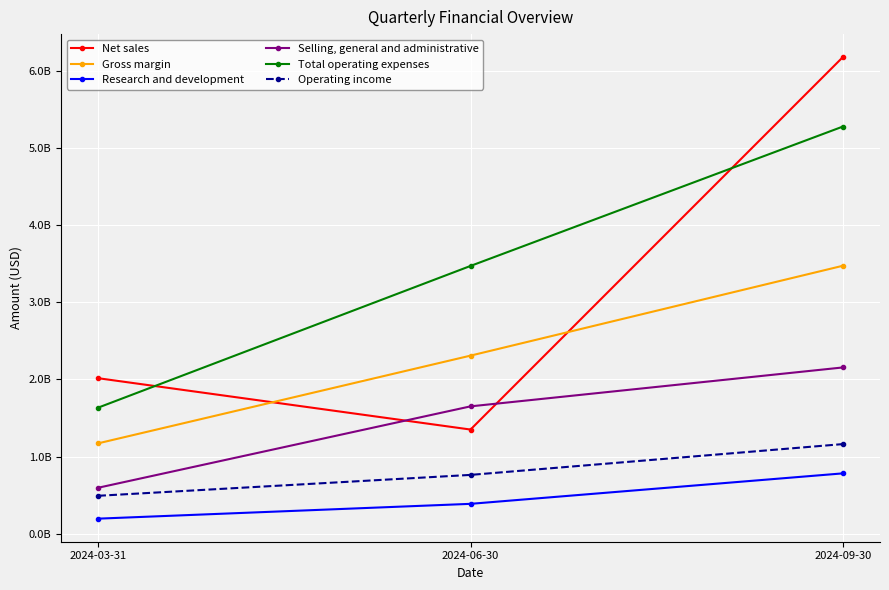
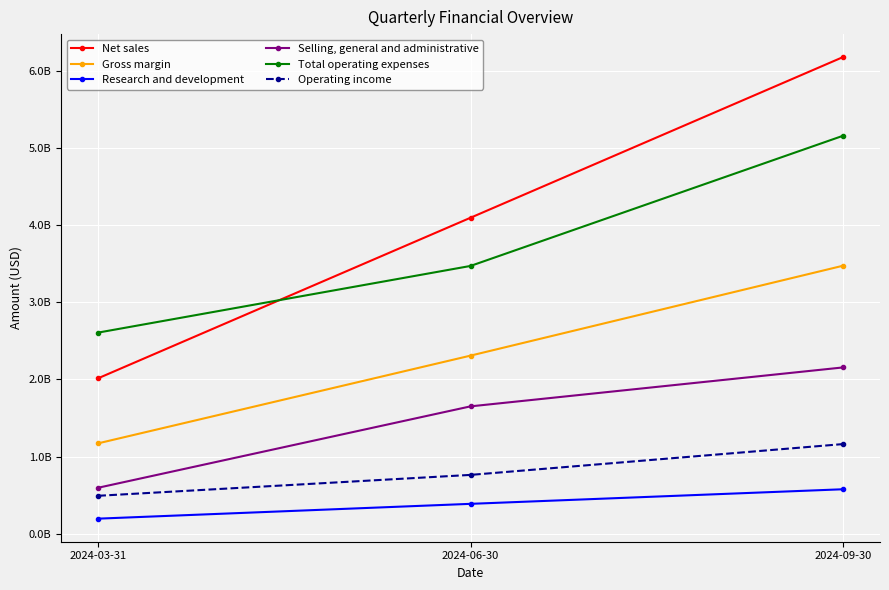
Total operating expenses, 2024-03-31: 1600000000 -> 2600000000
Net sales, 2024-06-30: 1400000000 -> 4100000000
Research and development, 2024-09-30: 800000000 -> 600000000
Total operating expenses, 2024-09-30: 5300000000 -> 5200000000
